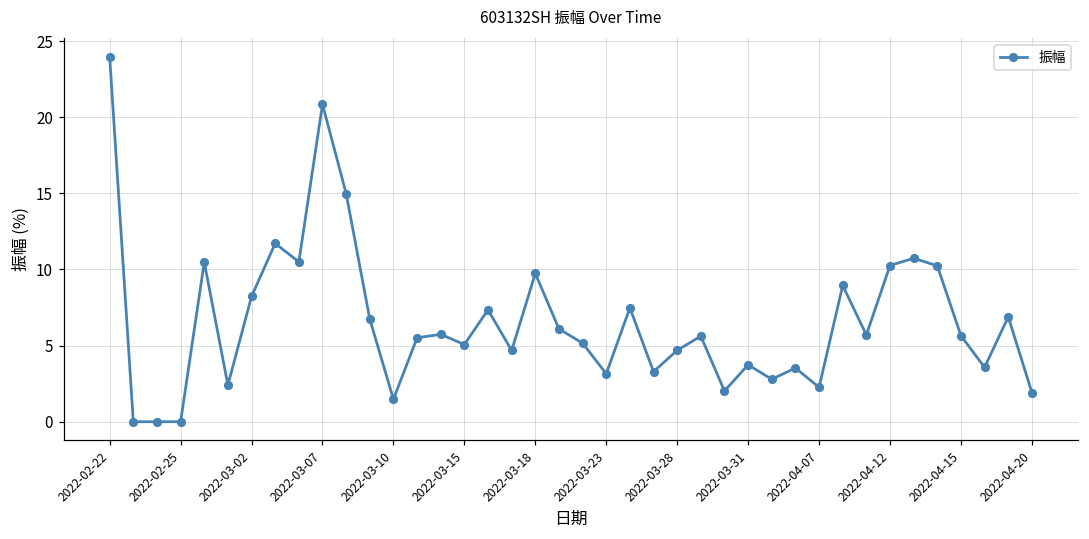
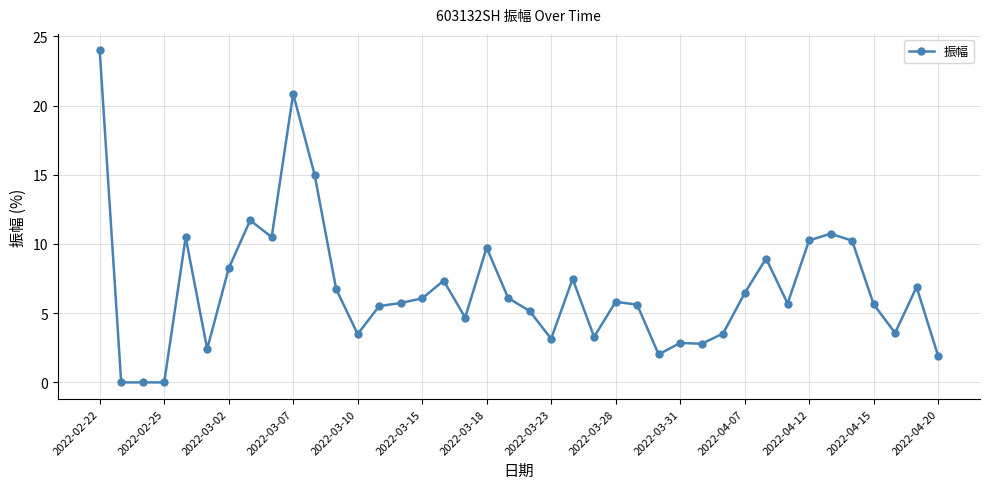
2022-03-10: 1.5 -> 3.5
2022-03-15: 5.1 -> 6.1
2022-03-28: 4.7 -> 5.8
2022-03-31: 3.7 -> 2.9
2022-04-07: 2.3 -> 6.4
